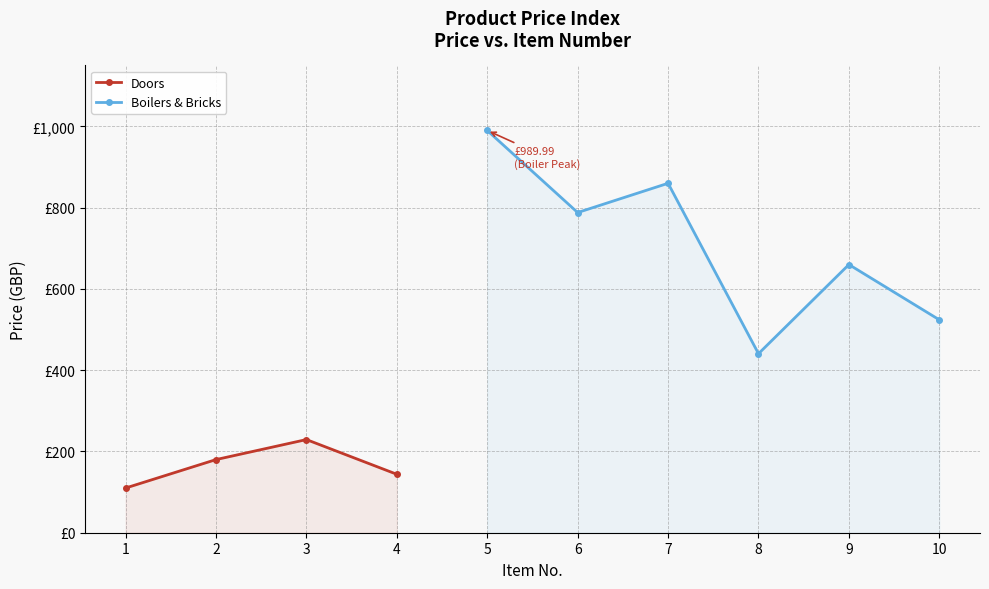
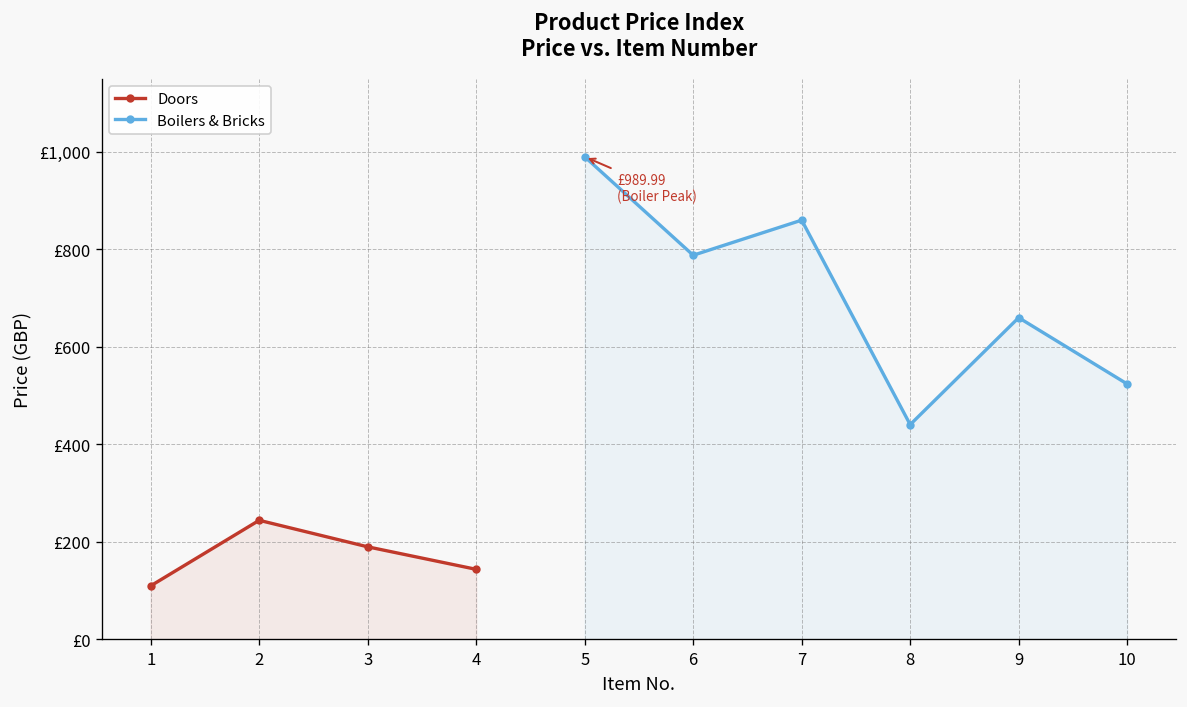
Doors, 2: £180 -> £240
Doors, 3: £230 -> £190
